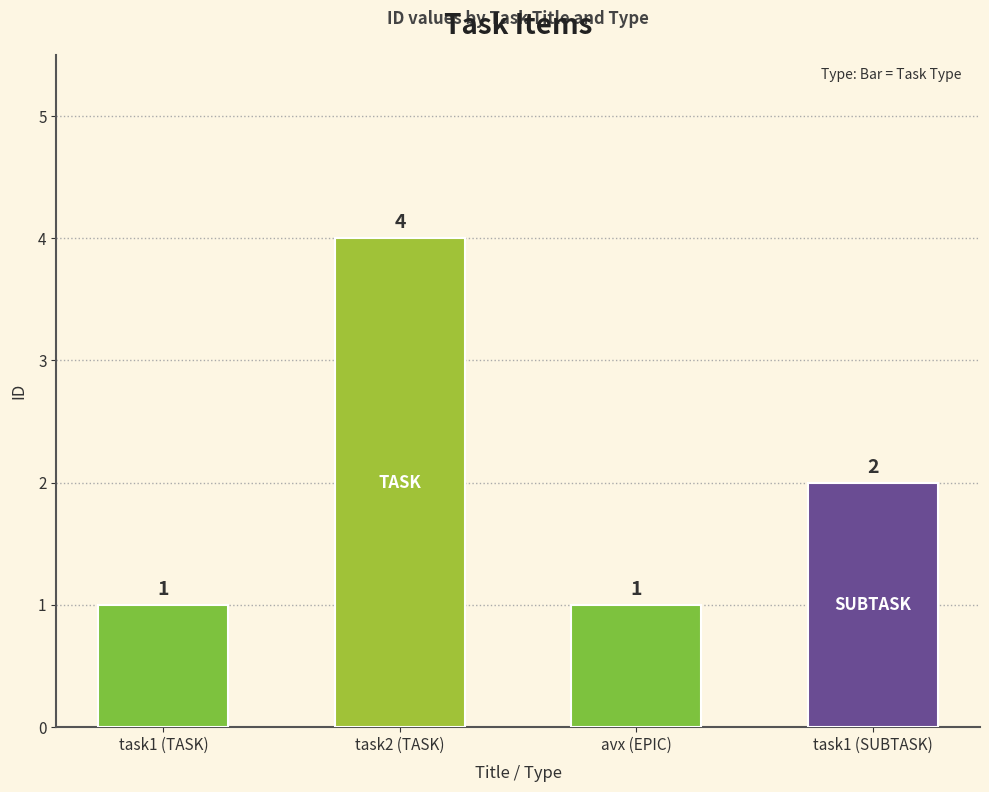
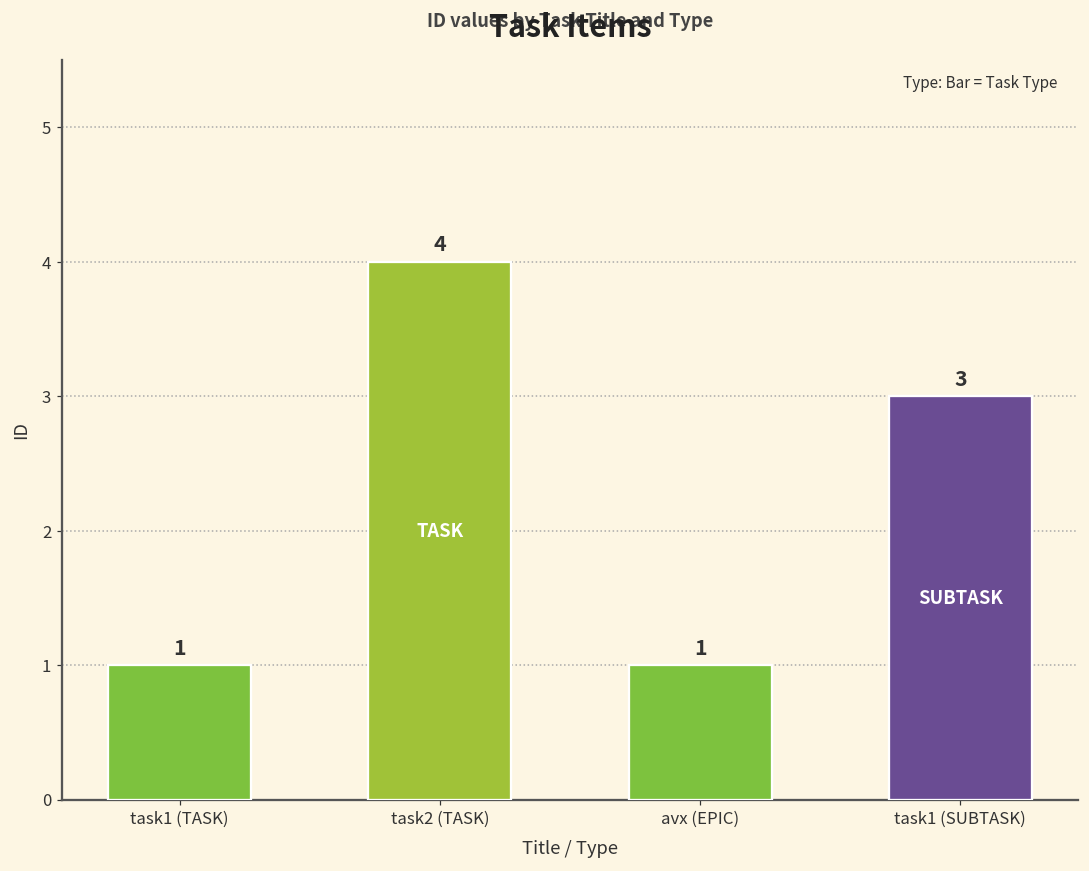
task1 (SUBTASK): 2 -> 3
